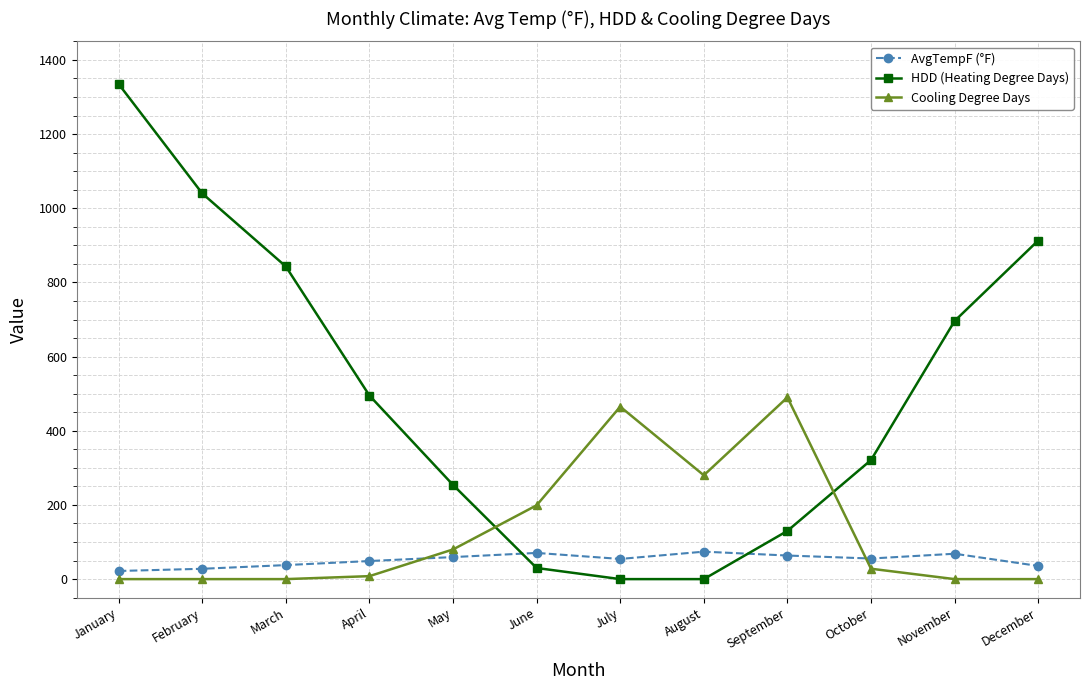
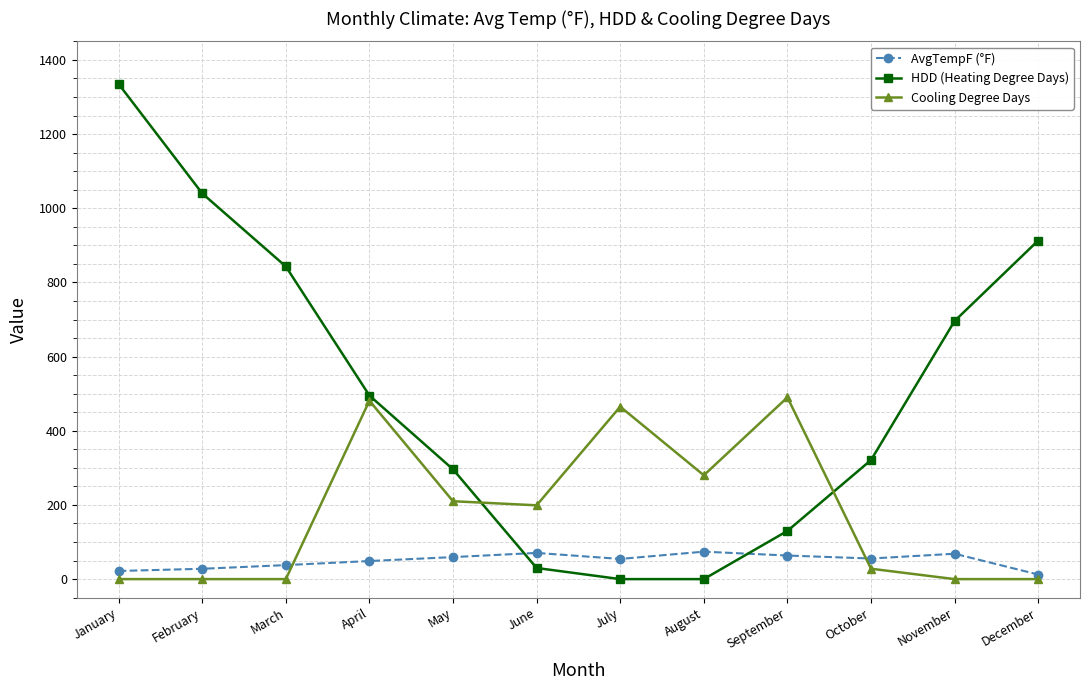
Cooling Degree Days, April: 10 -> 480
HDD (Heating Degree Days), May: 250 -> 300
Cooling Degree Days, May: 80 -> 210
AvgTempF (°F), December: 40 -> 10
